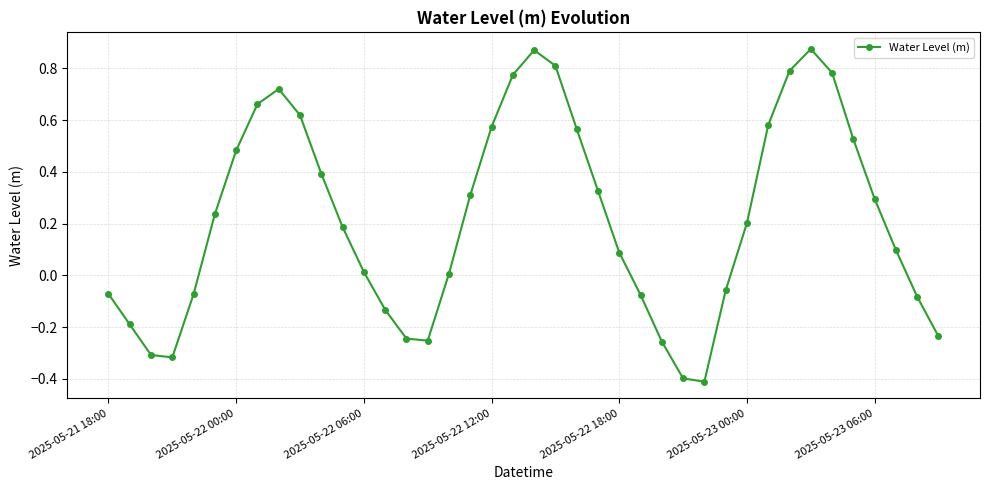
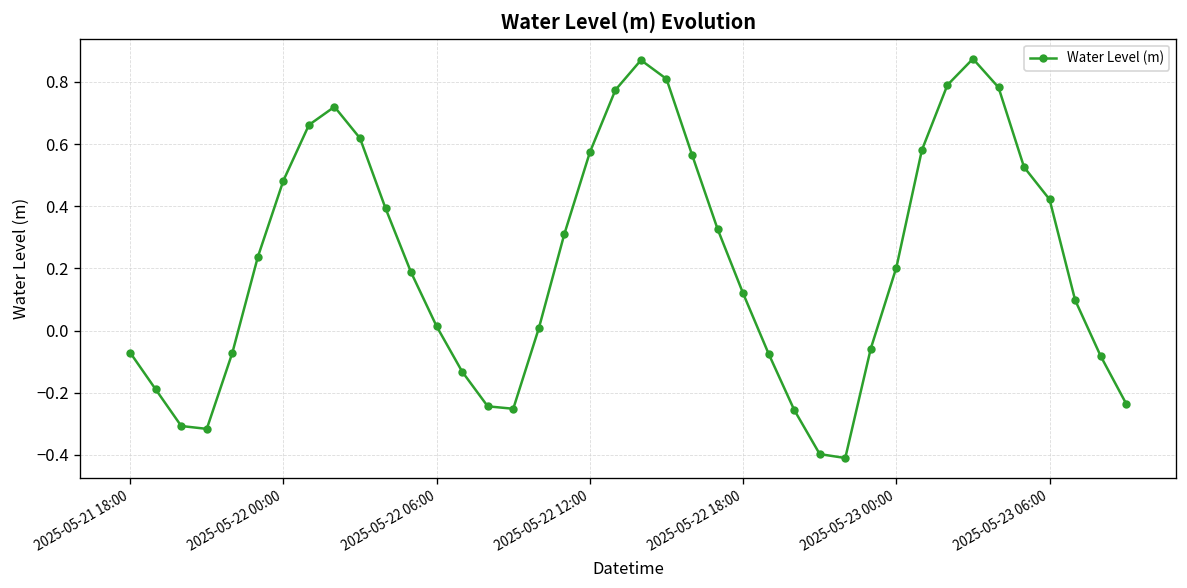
2025-05-22 18:00: 0.09 -> 0.12
2025-05-23 06:00: 0.30 -> 0.42
